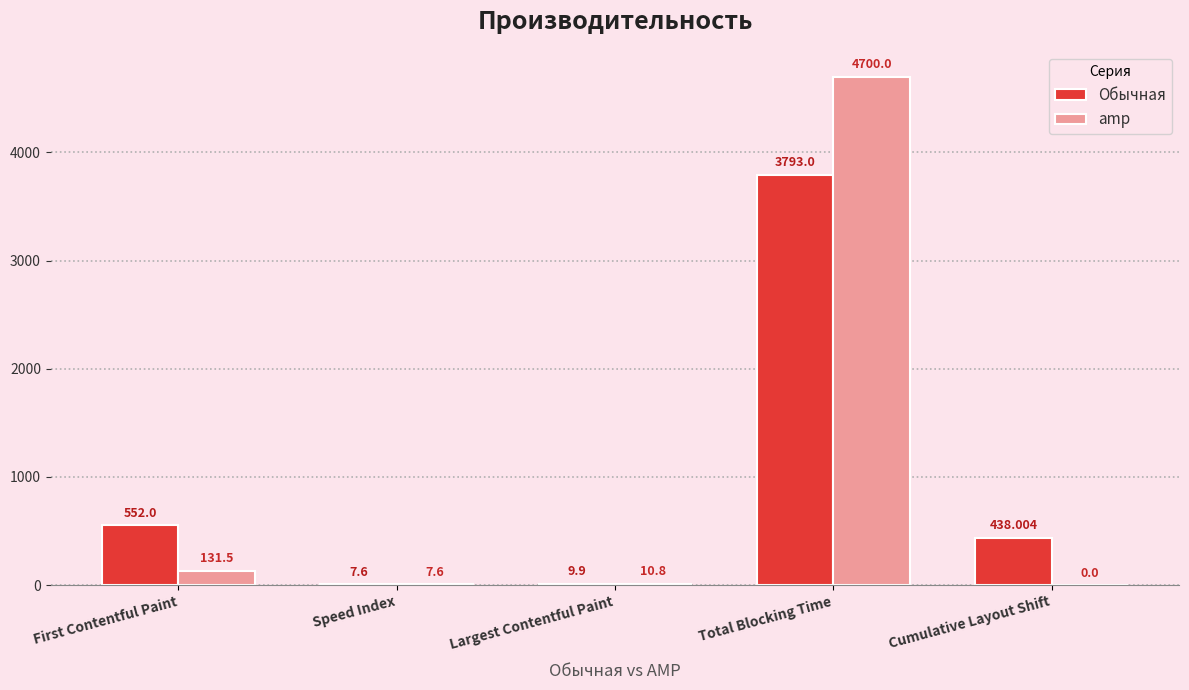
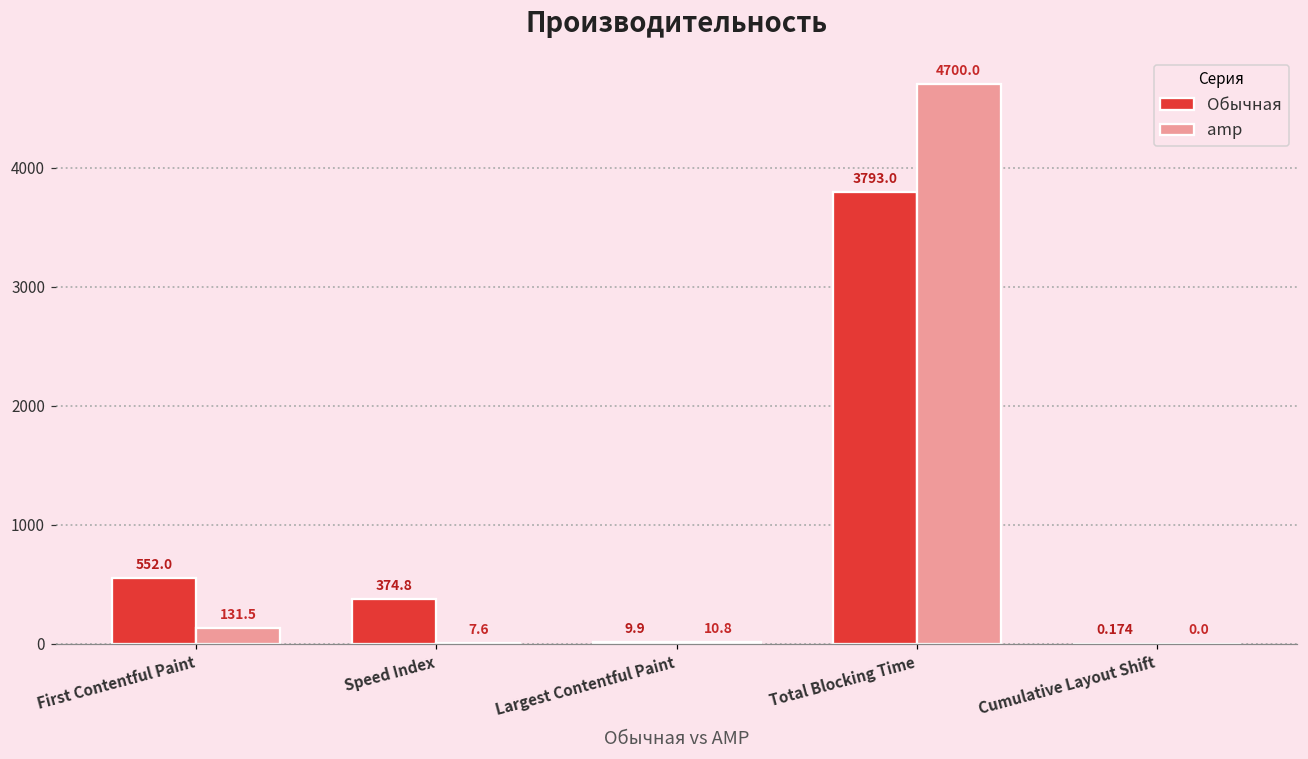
Обычная, Speed Index: 7.6 -> 374.8
Обычная, Cumulative Layout Shift: 438.004 -> 0.174
